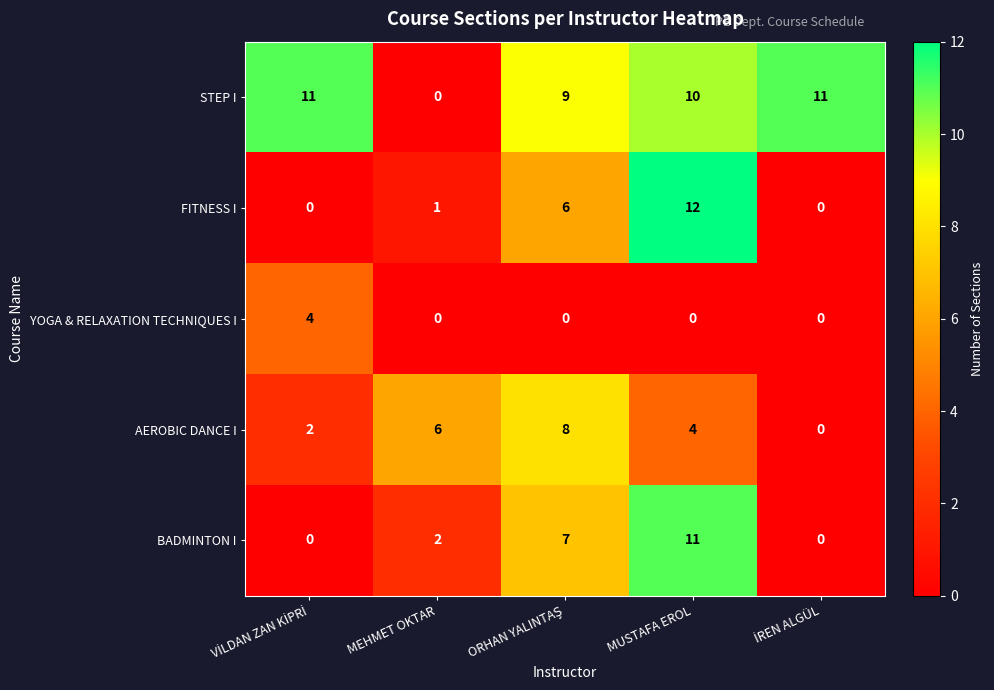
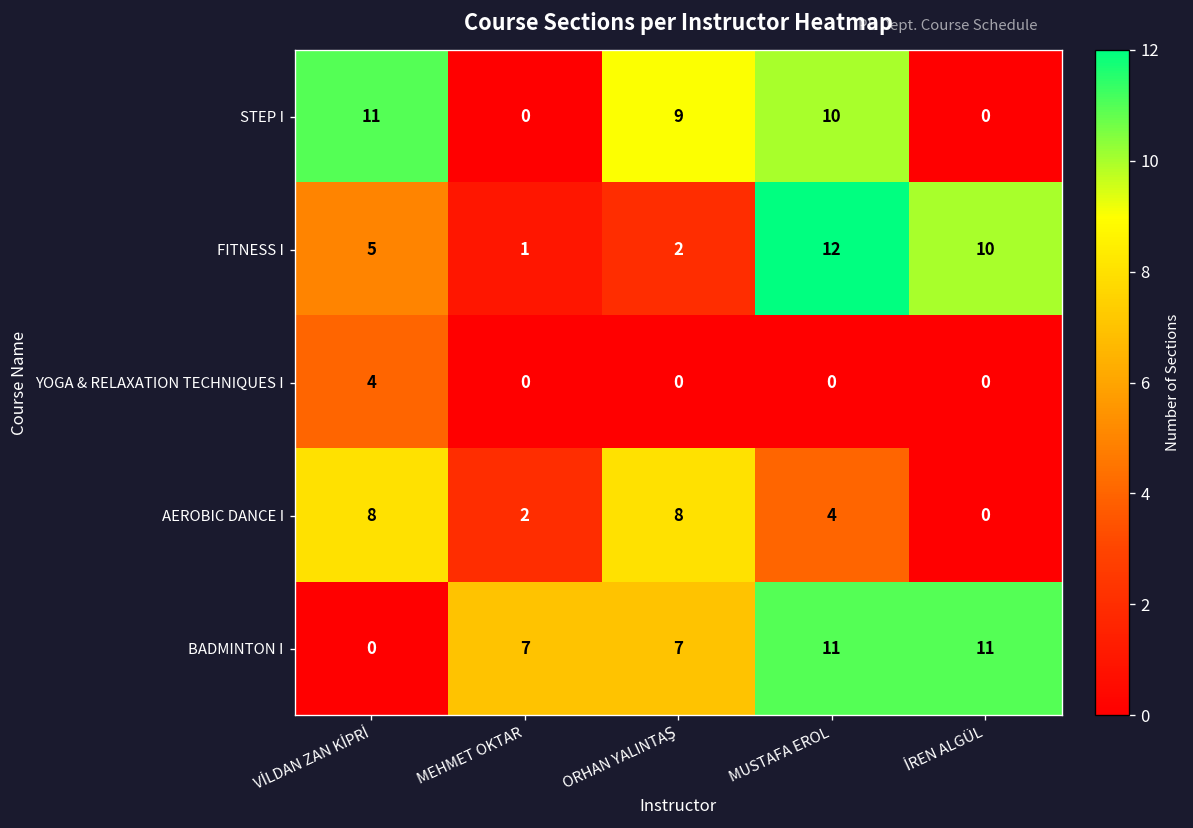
STEP I, İREN ALGÜL: 11 -> 0
FITNESS I, VİLDAN ZAN KİPRİ: 0 -> 5
FITNESS I, ORHAN YALINTAŞ: 6 -> 2
FITNESS I, İREN ALGÜL: 0 -> 10
AEROBIC DANCE I, VİLDAN ZAN KİPRİ: 2 -> 8
AEROBIC DANCE I, MEHMET OKTAR: 6 -> 2
BADMINTON I, MEHMET OKTAR: 2 -> 7
BADMINTON I, İREN ALGÜL: 0 -> 11
